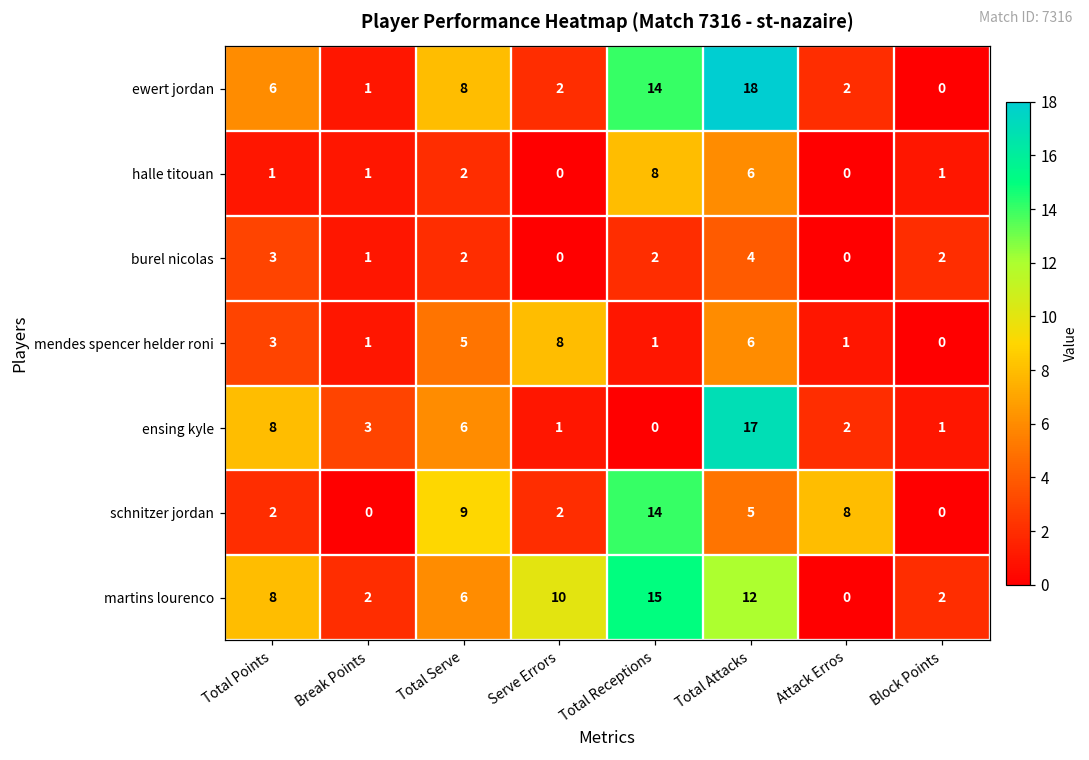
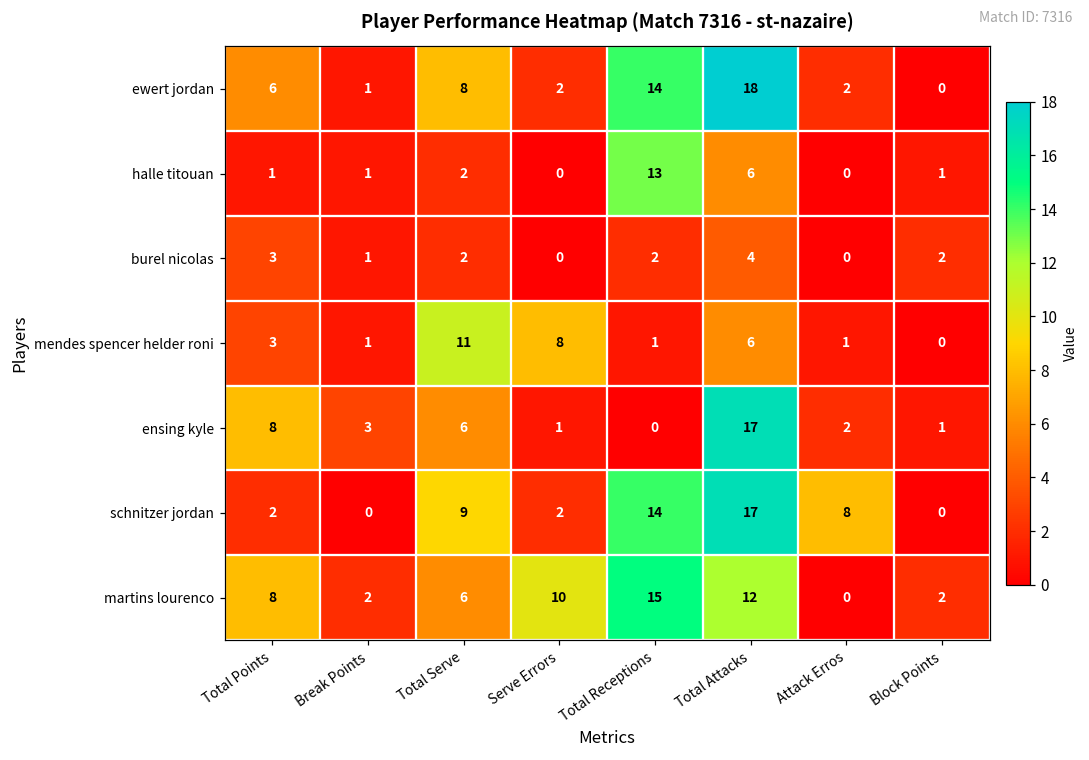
halle titouan, Total Receptions: 8 -> 13
mendes spencer helder roni, Total Serve: 5 -> 11
schnitzer jordan, Total Attacks: 5 -> 17
